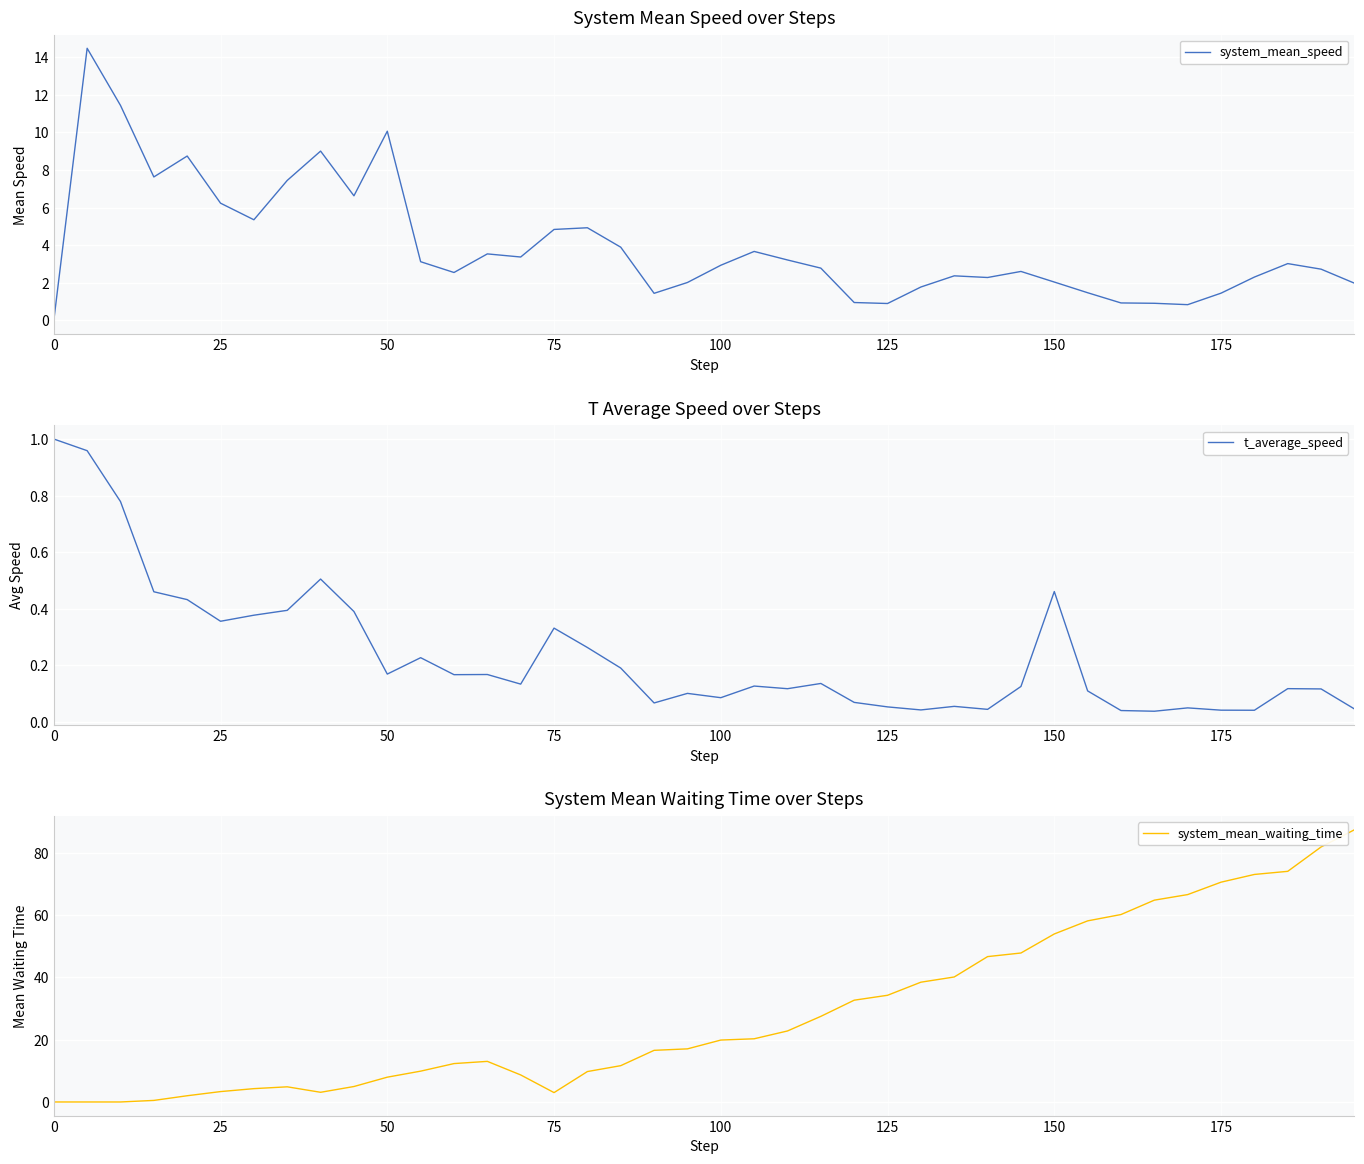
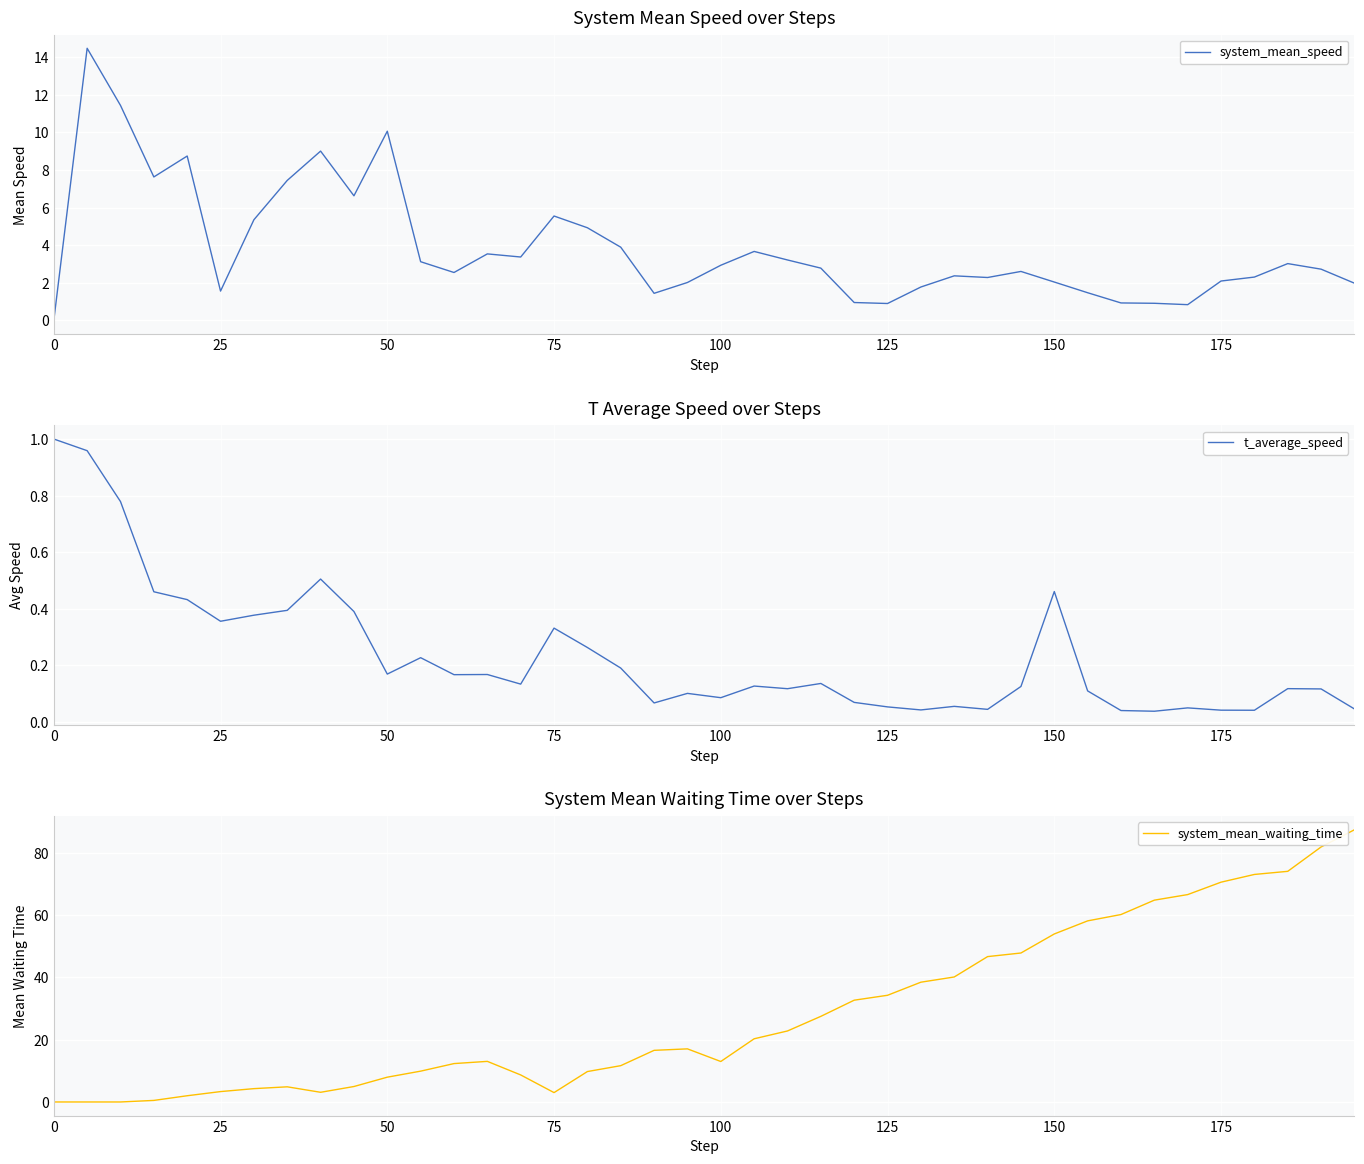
System Mean Speed over Steps, 25: 6.2 -> 1.6
System Mean Speed over Steps, 75: 4.8 -> 5.6
System Mean Speed over Steps, 175: 1.5 -> 2.1
System Mean Waiting Time over Steps, 100: 20 -> 13
